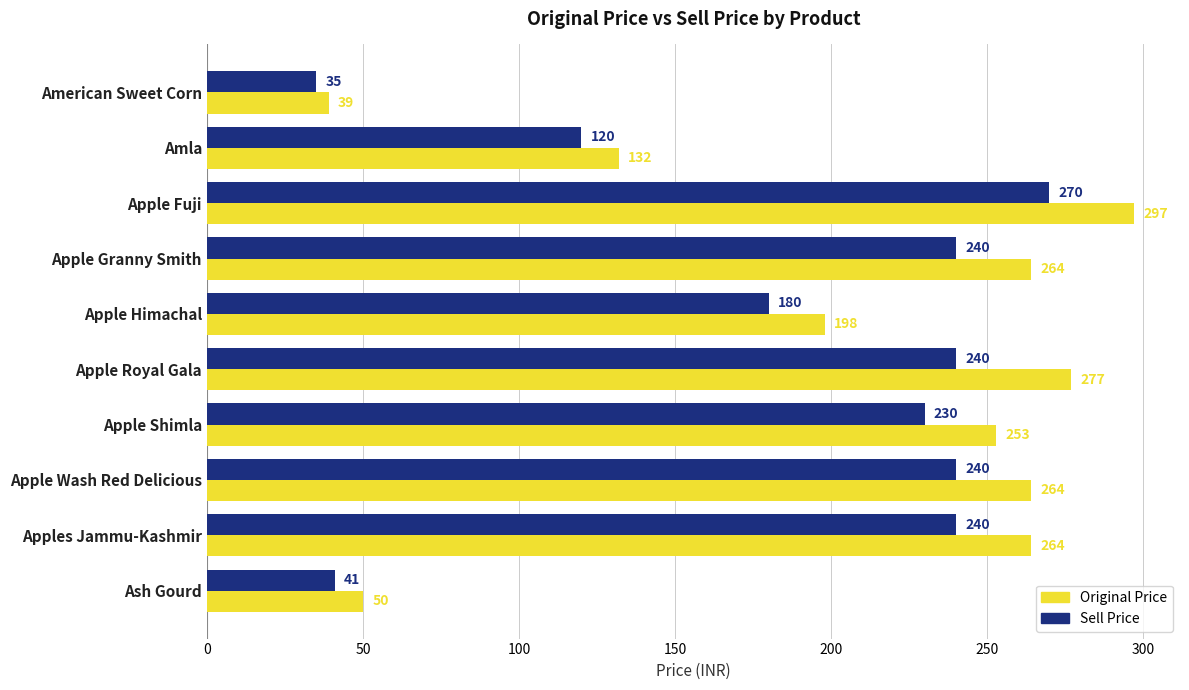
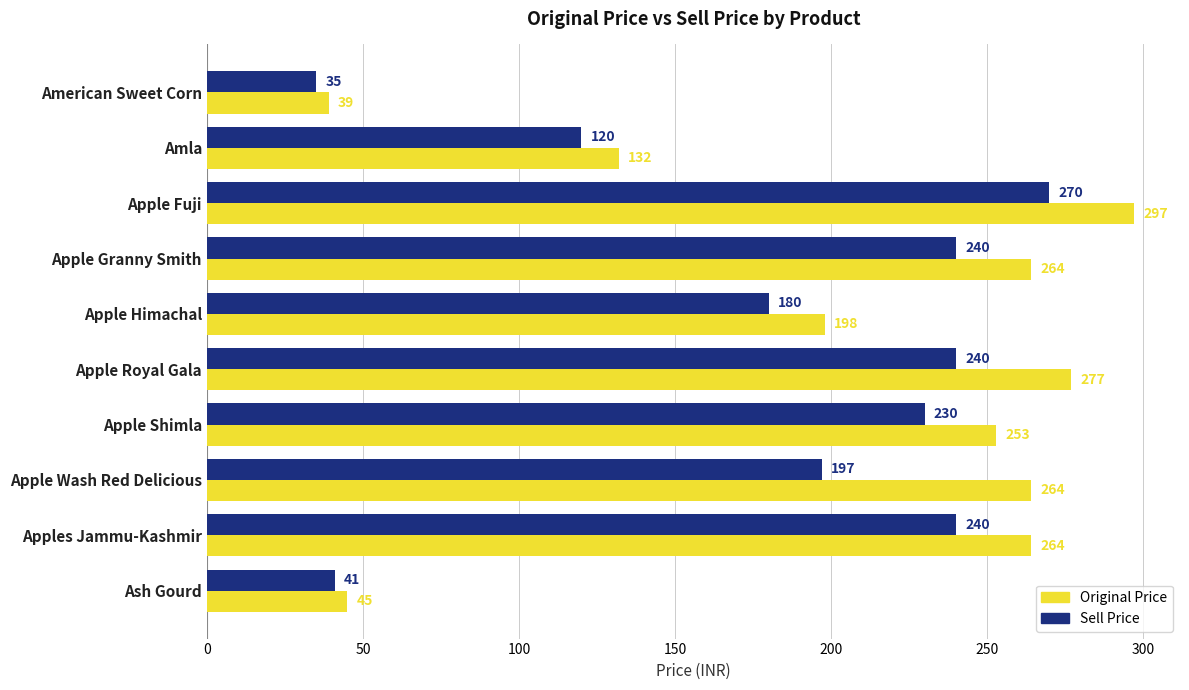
Sell Price, Apple Wash Red Delicious: 240 -> 197
Original Price, Ash Gourd: 50 -> 45
